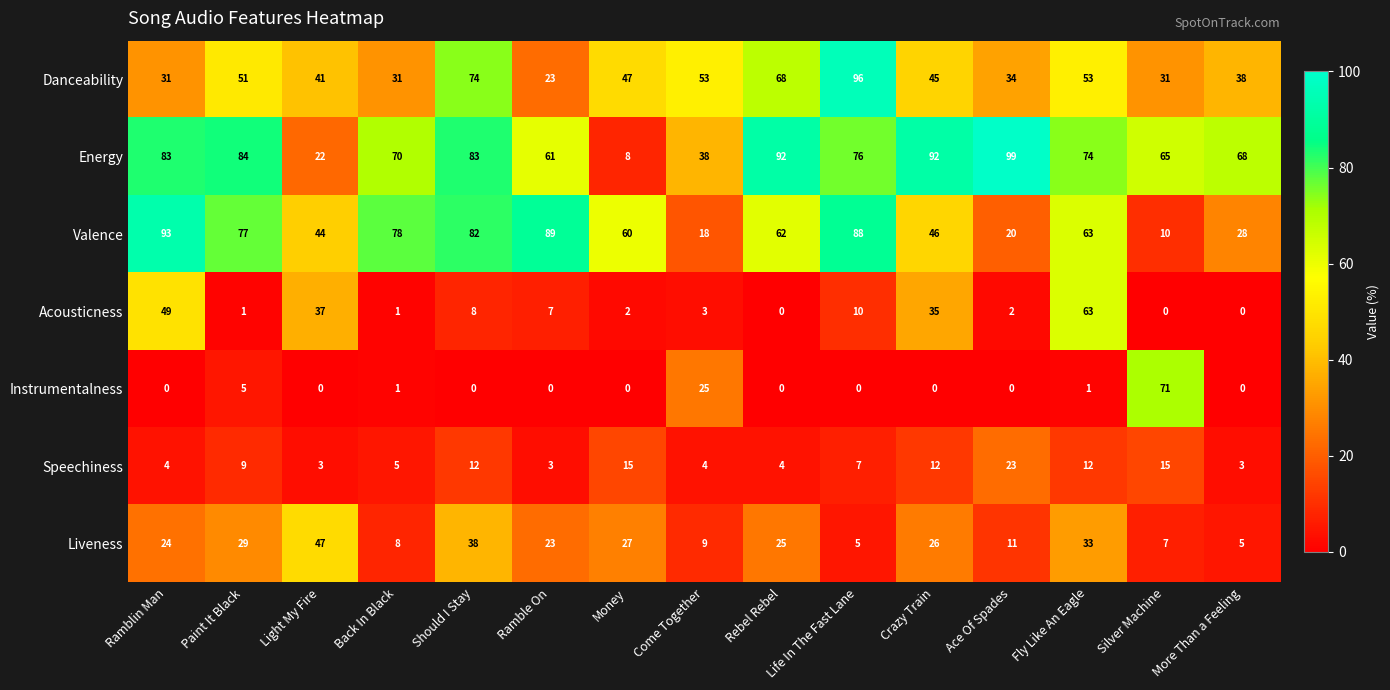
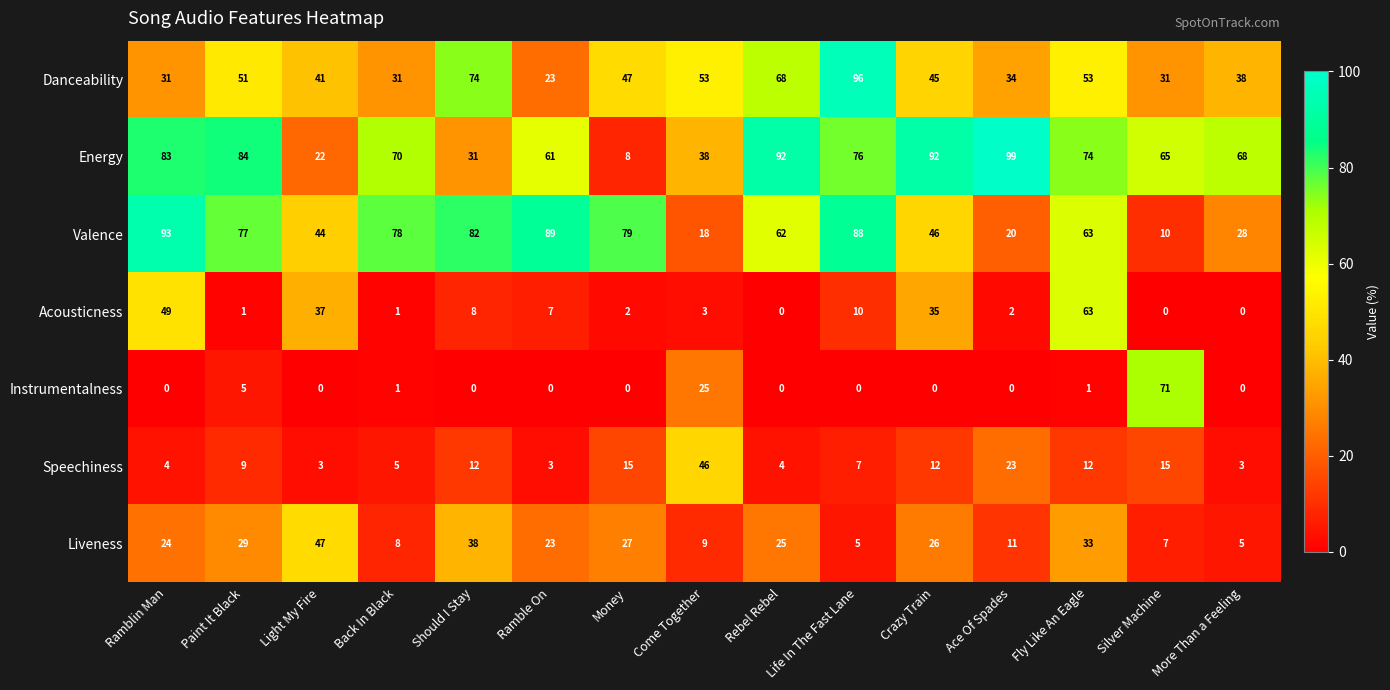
Energy, Should I Stay: 83 -> 31
Valence, Money: 60 -> 79
Speechiness, Come Together: 4 -> 46
